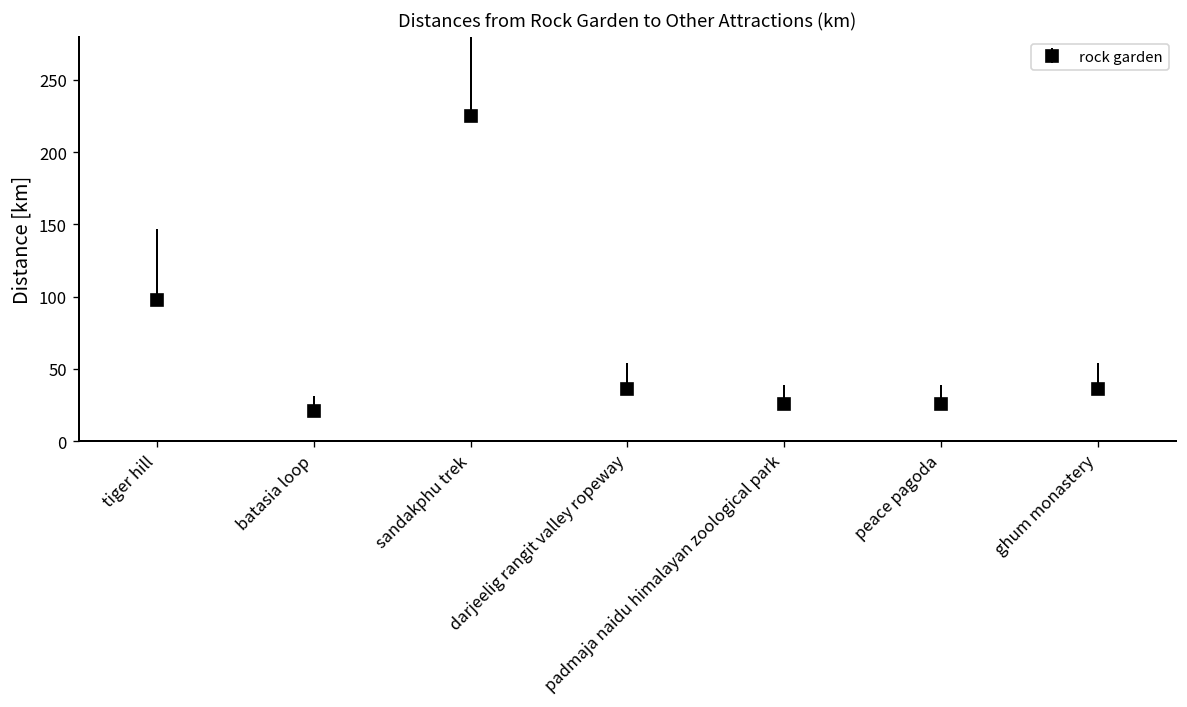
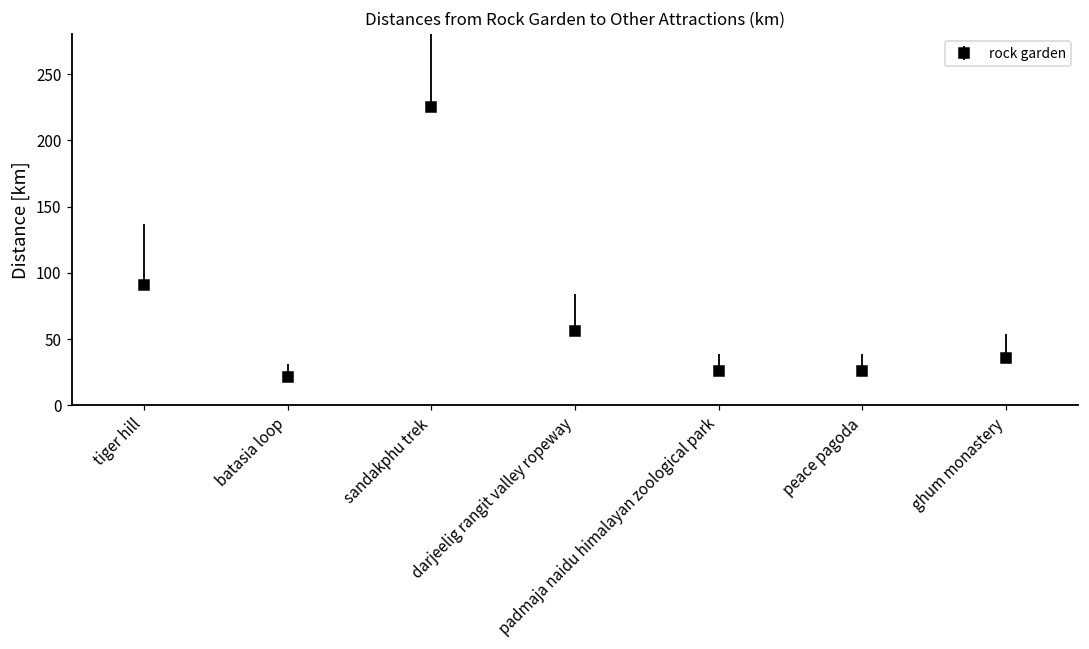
tiger hill: 98 -> 91
darjeelig rangit valley ropeway: 36 -> 56
